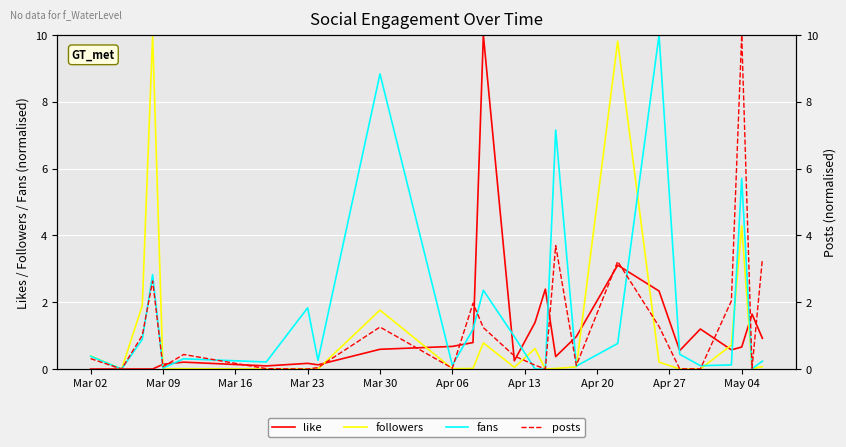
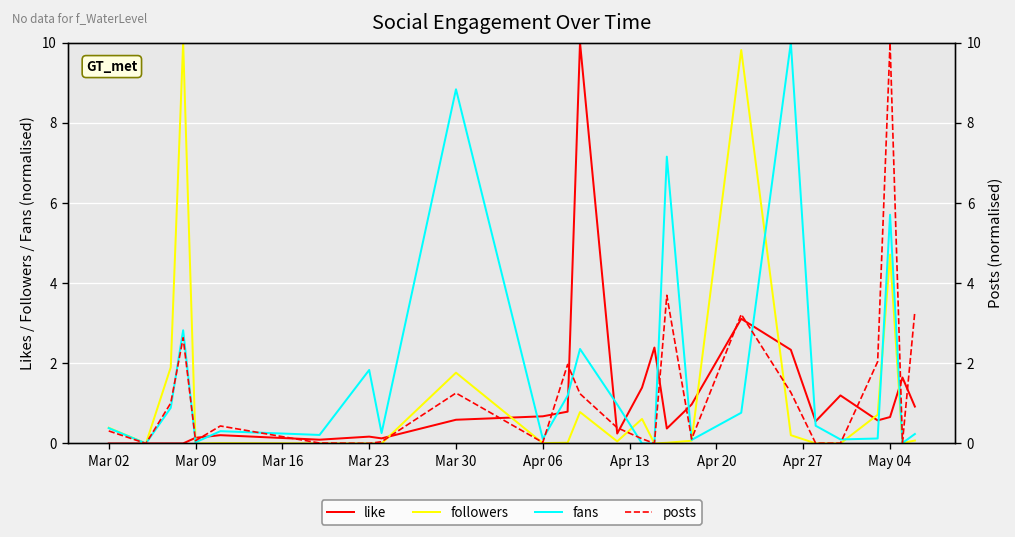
followers, May 04: 4.3 -> 4.7
